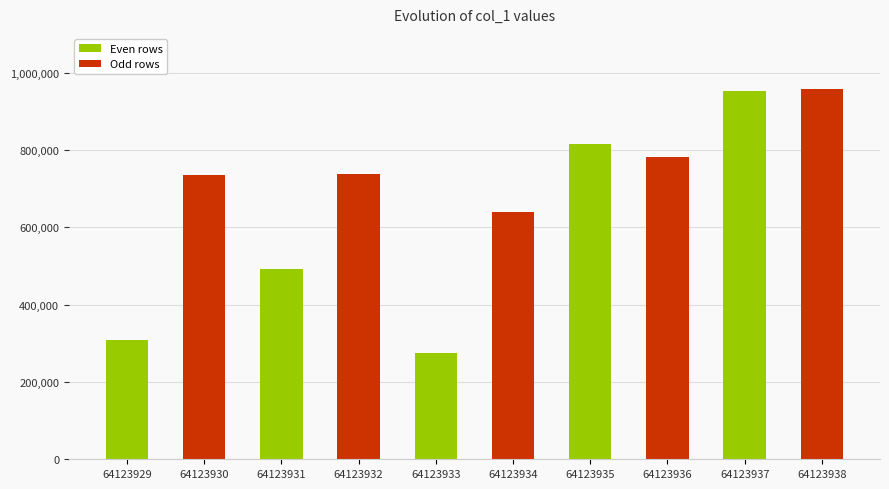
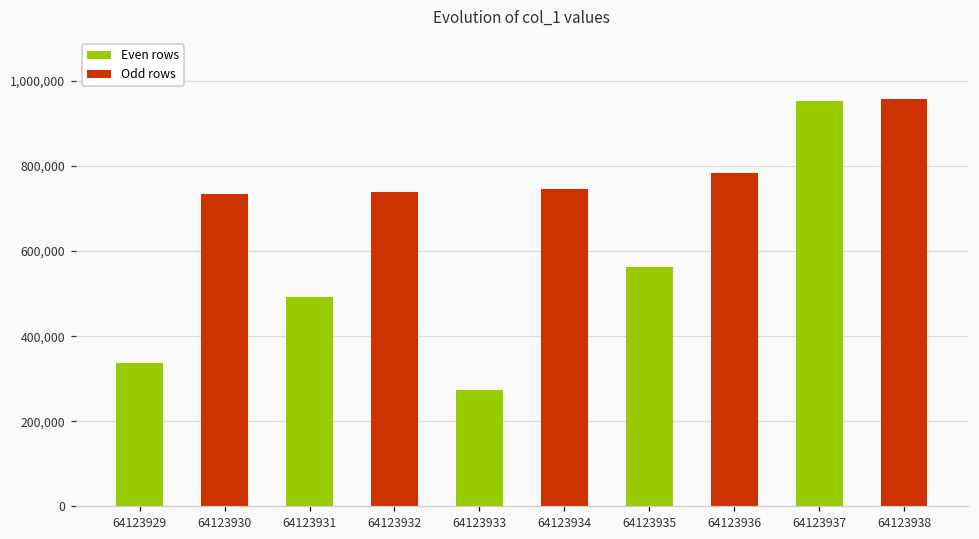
64123929: 310,000 -> 340,000
64123934: 640,000 -> 750,000
64123935: 820,000 -> 560,000
